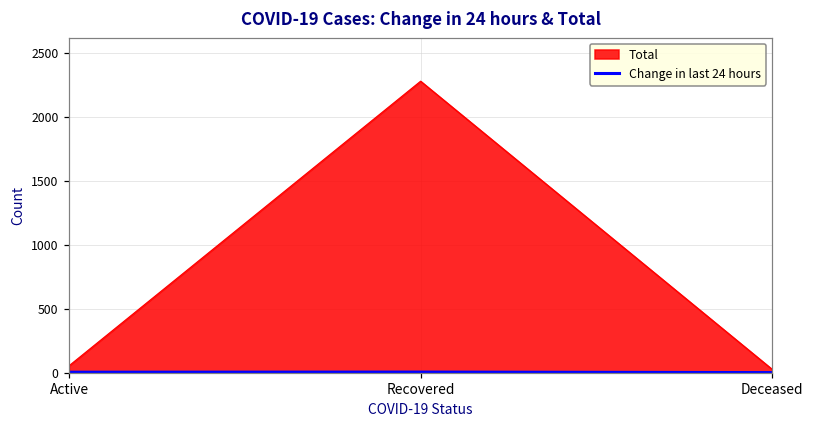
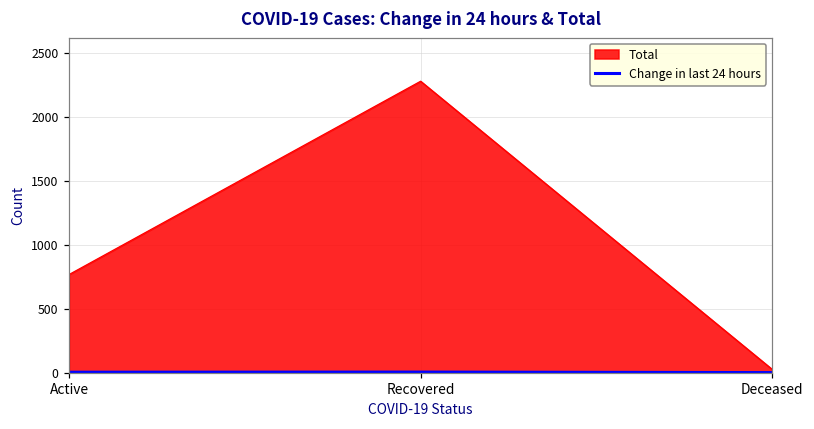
Total, Active: 50 -> 770
